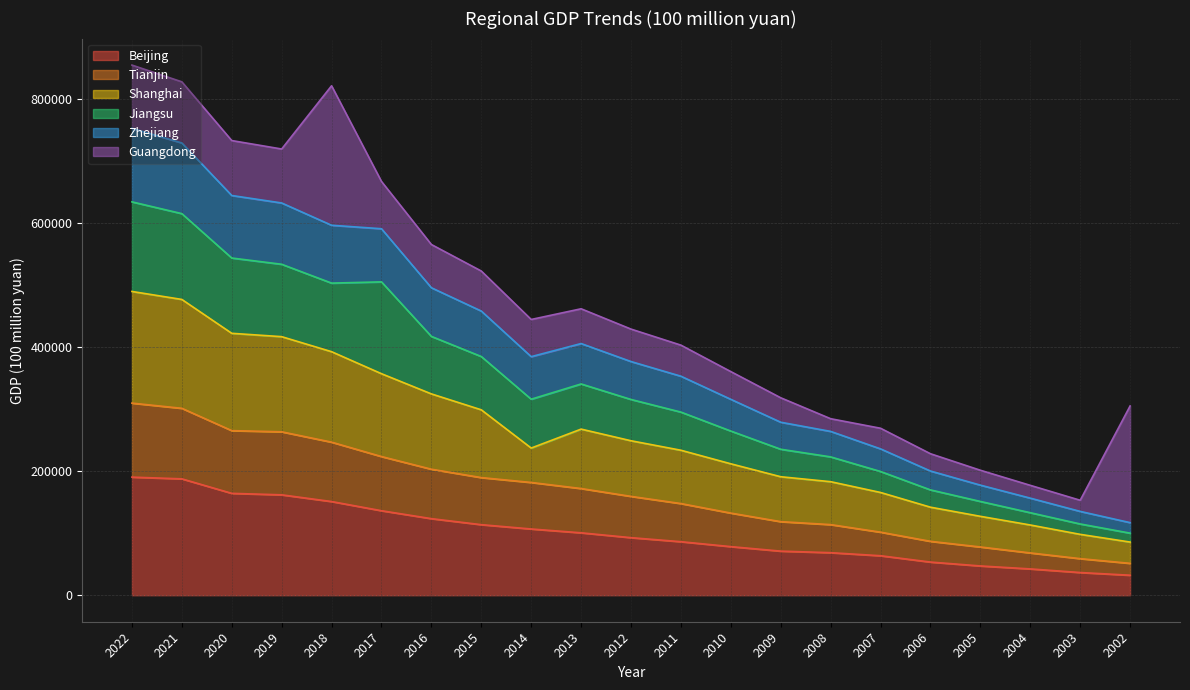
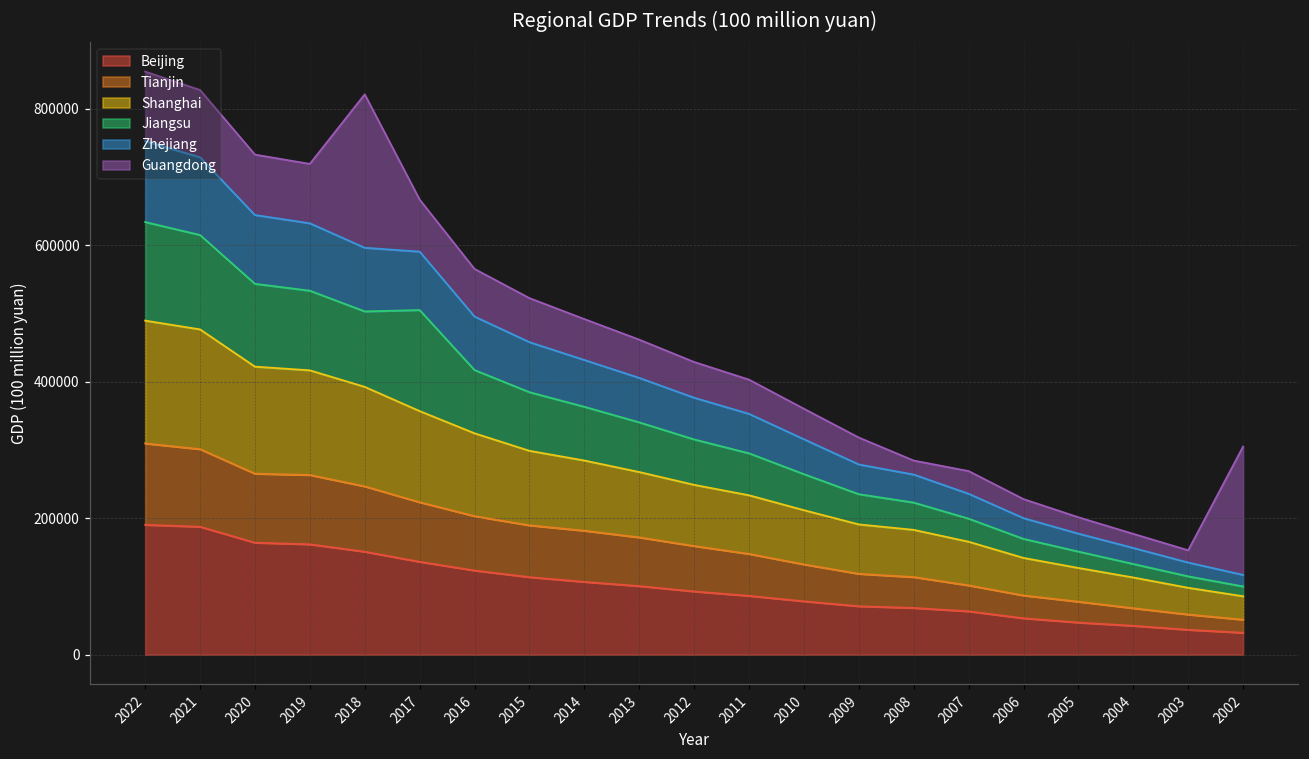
Shanghai, 2014: 60000 -> 100000
